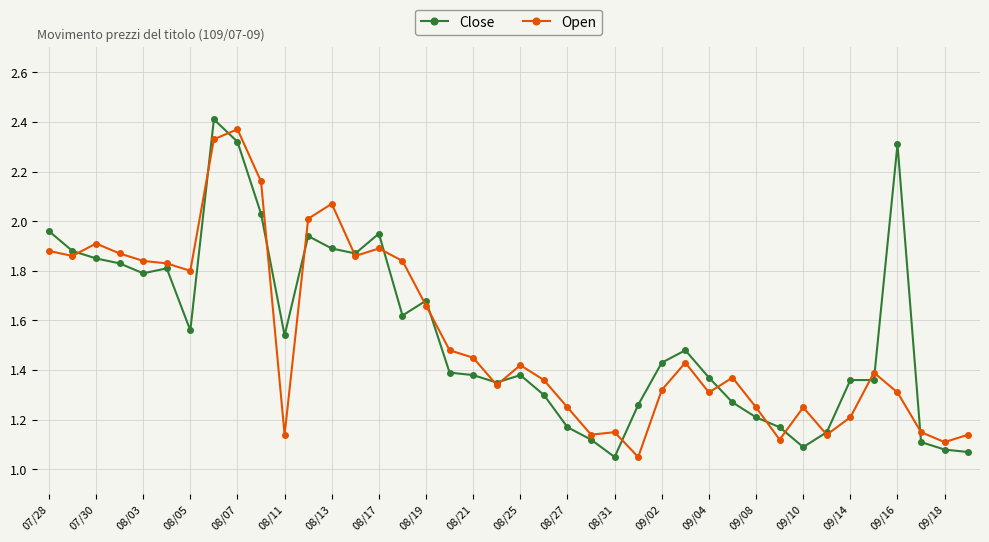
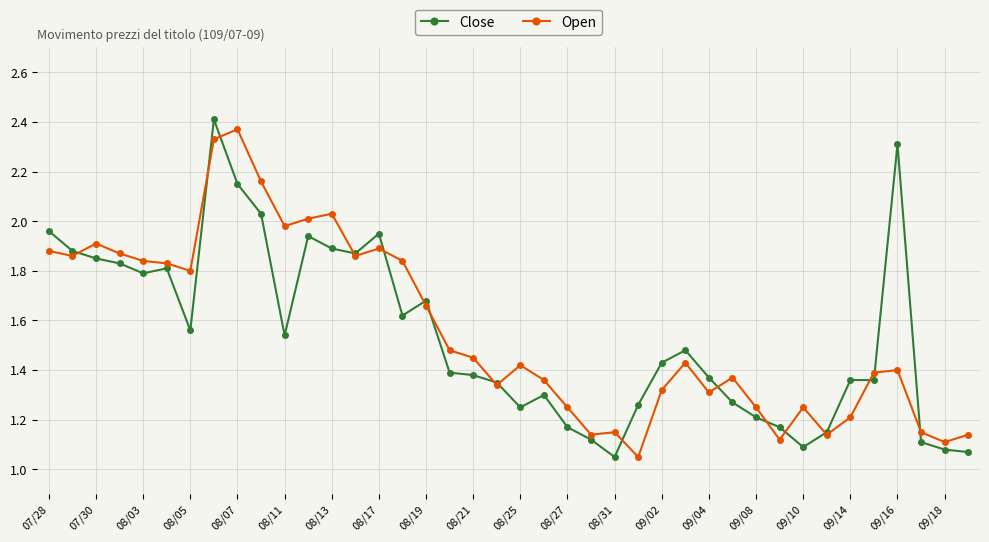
Close, 08/07: 2.32 -> 2.15
Open, 08/11: 1.14 -> 1.98
Open, 08/13: 2.07 -> 2.03
Close, 08/25: 1.38 -> 1.25
Open, 09/16: 1.31 -> 1.40
